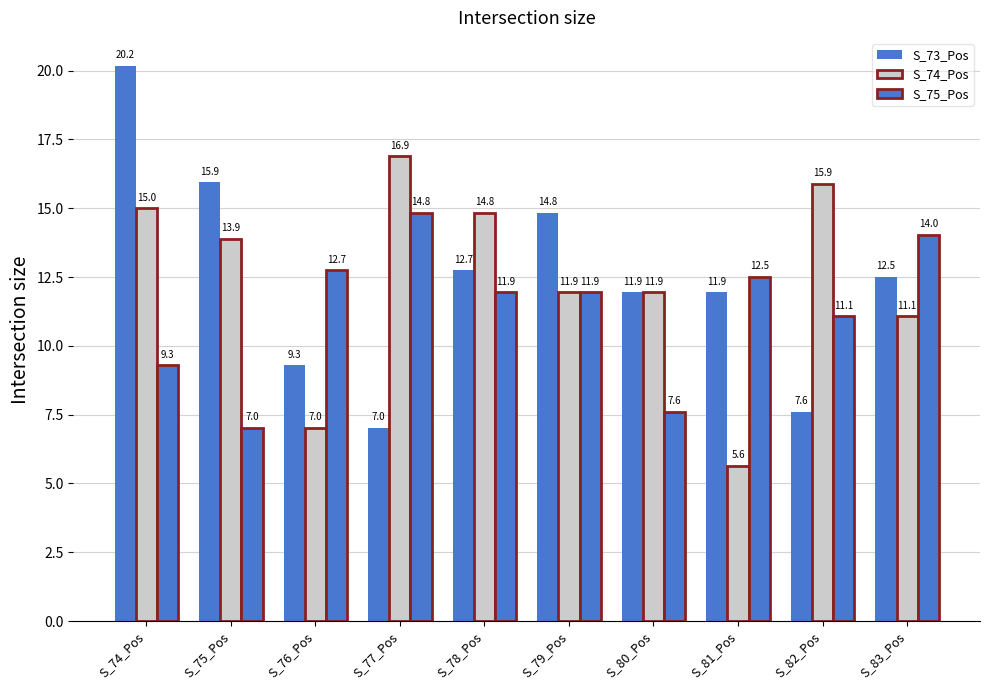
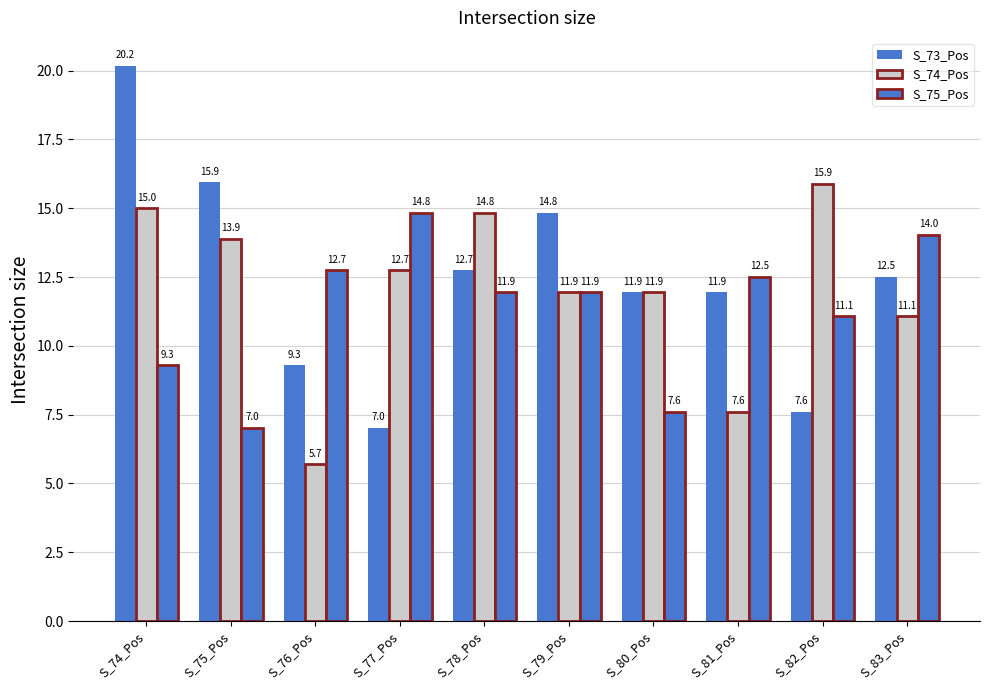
S_74_Pos, S_76_Pos: 7.0 -> 5.7
S_74_Pos, S_77_Pos: 16.9 -> 12.7
S_74_Pos, S_81_Pos: 5.6 -> 7.6
